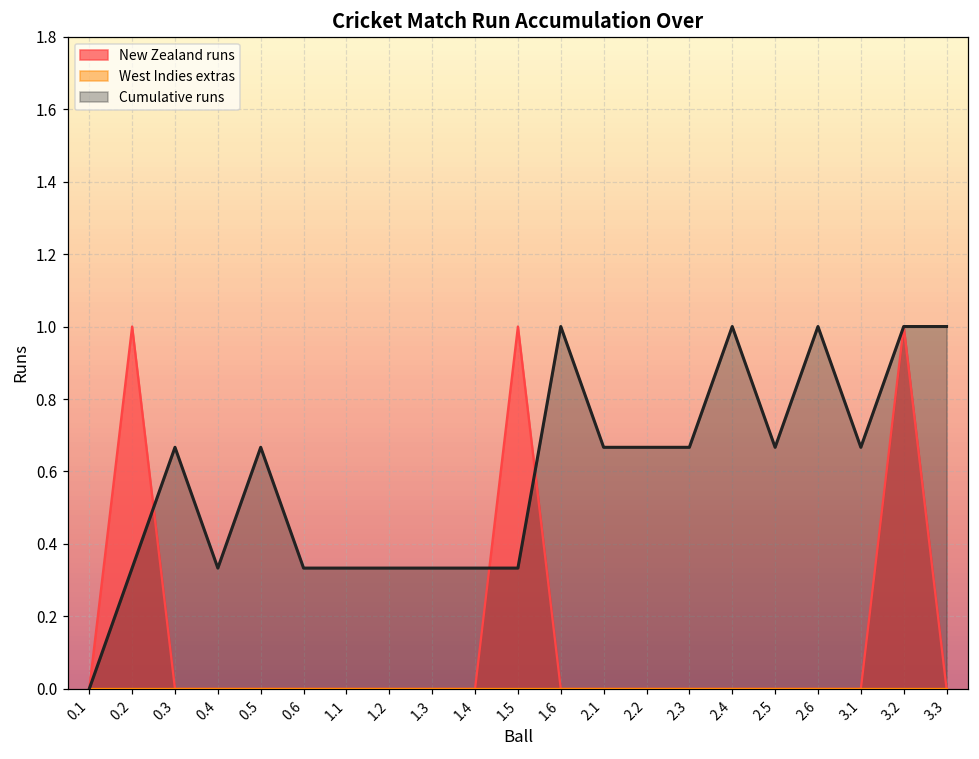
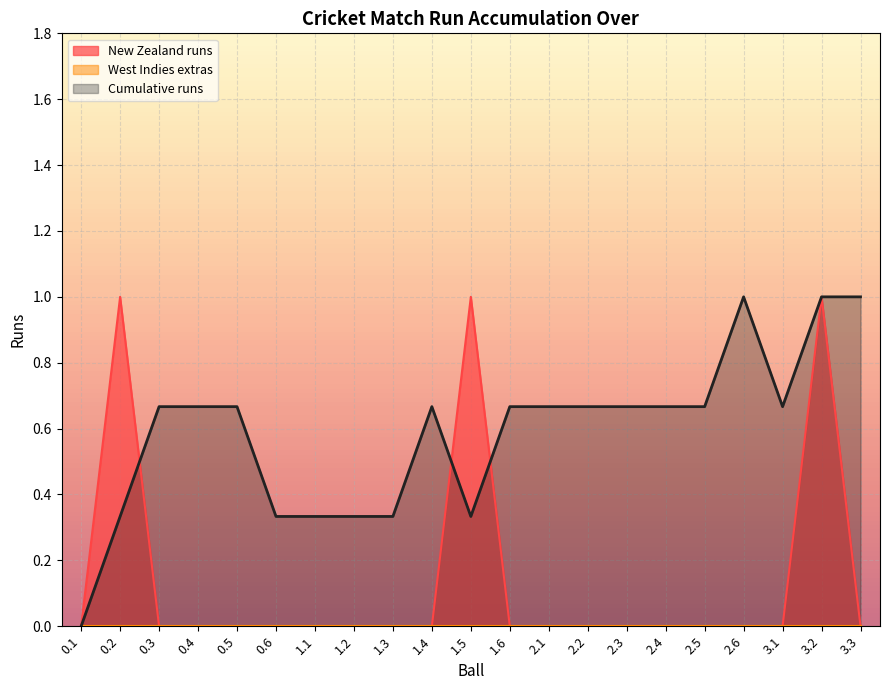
Cumulative runs, 0.4: 0.33 -> 0.67
Cumulative runs, 1.4: 0.33 -> 0.67
Cumulative runs, 1.6: 1.00 -> 0.67
Cumulative runs, 2.4: 1.00 -> 0.67
